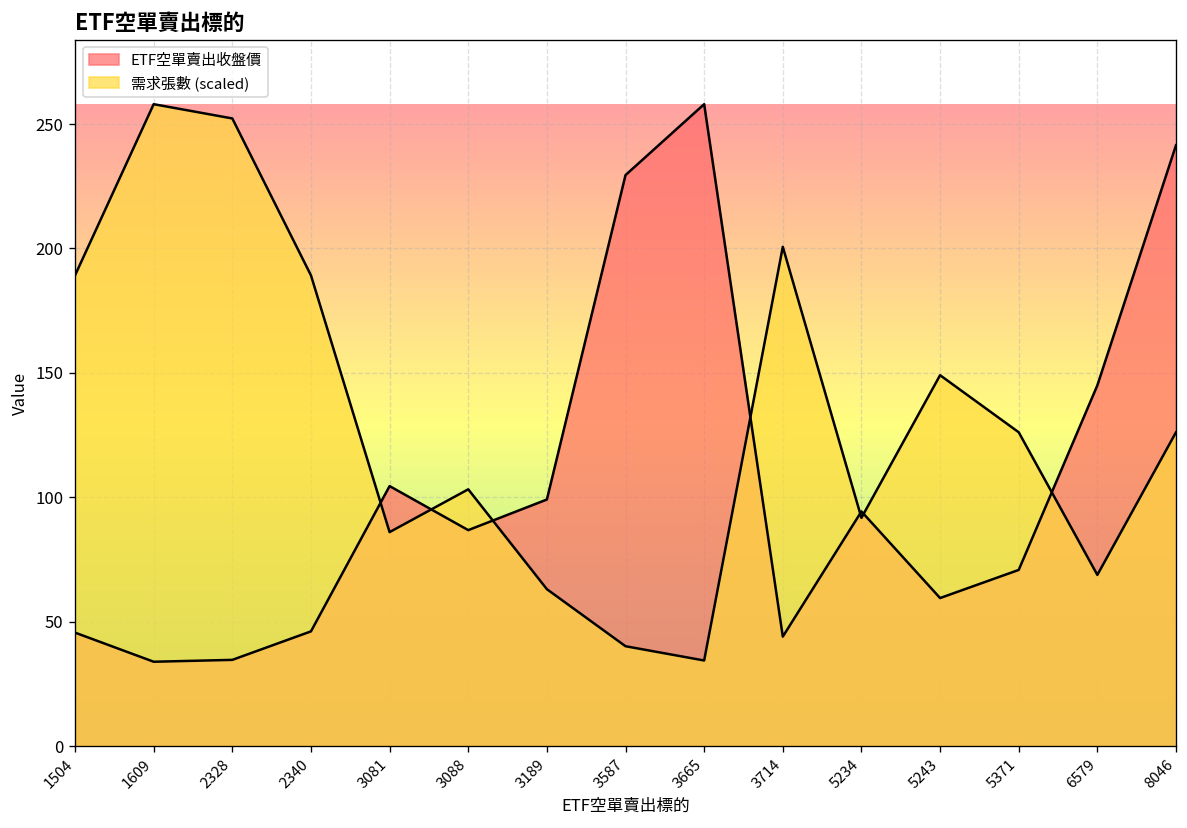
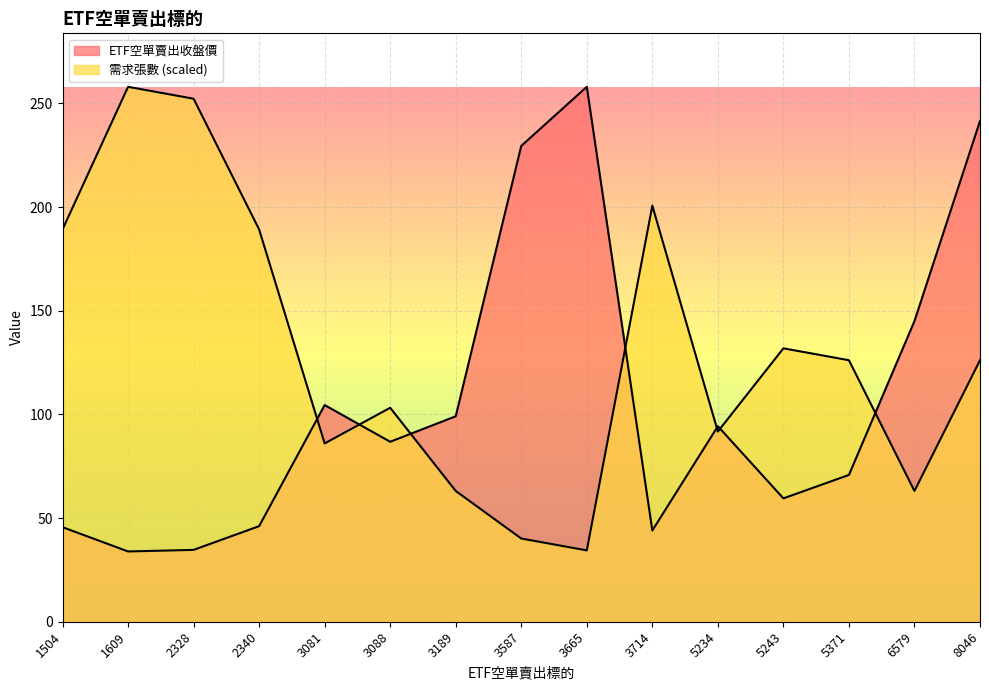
需求張數 (scaled), 5243: 149 -> 132
需求張數 (scaled), 6579: 69 -> 63
